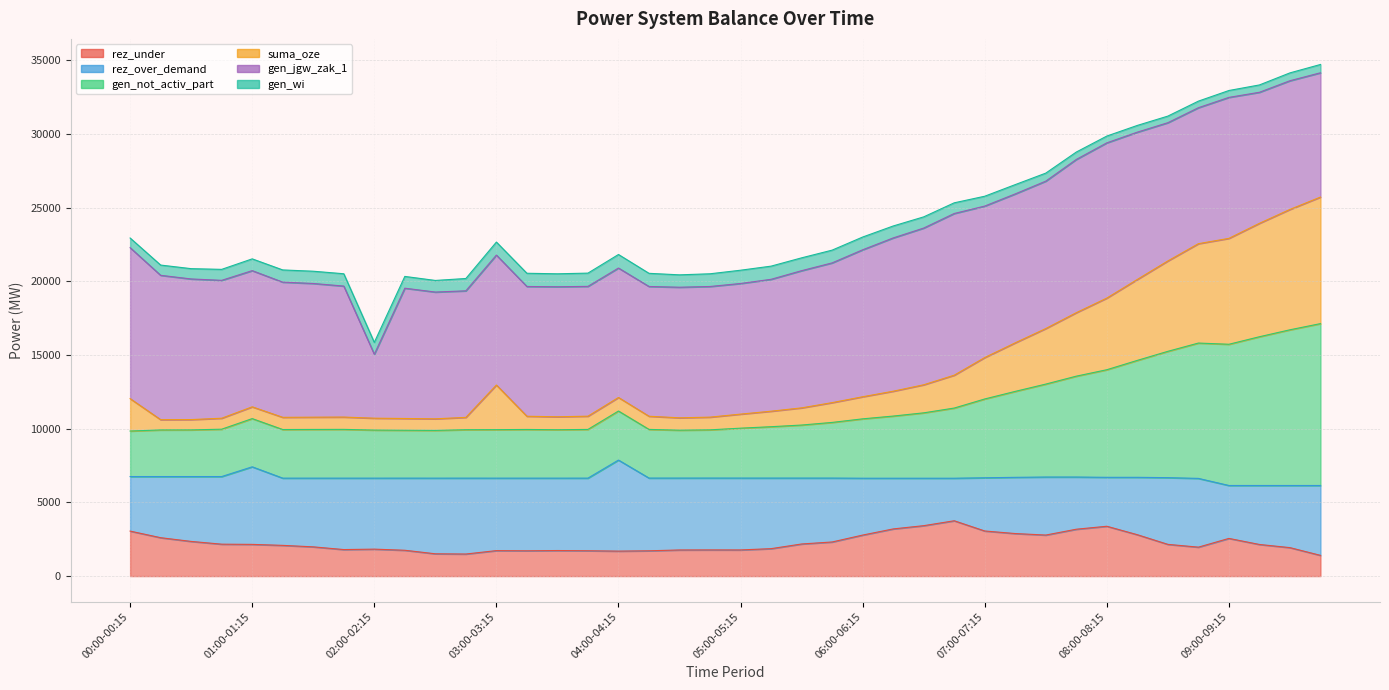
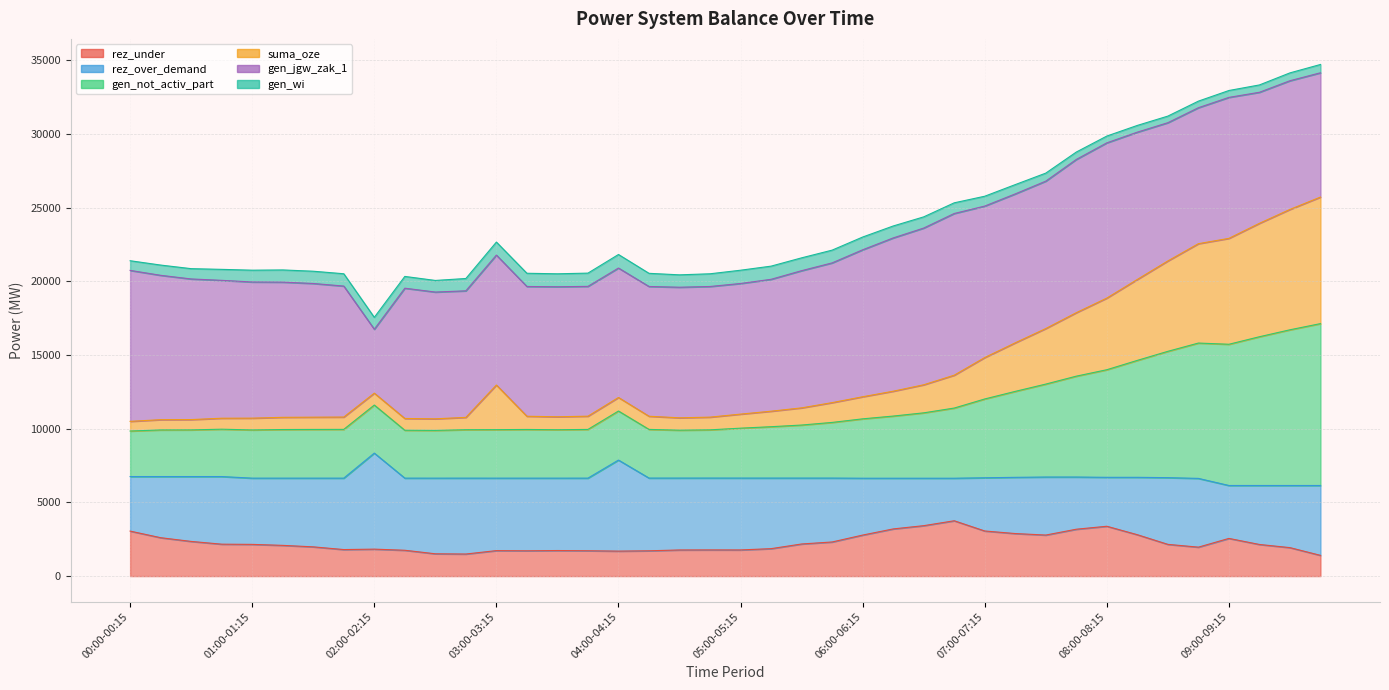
suma_oze, 00:00-00:15: 2200 -> 700
rez_over_demand, 01:00-01:15: 5300 -> 4500
rez_over_demand, 02:00-02:15: 4800 -> 6500
